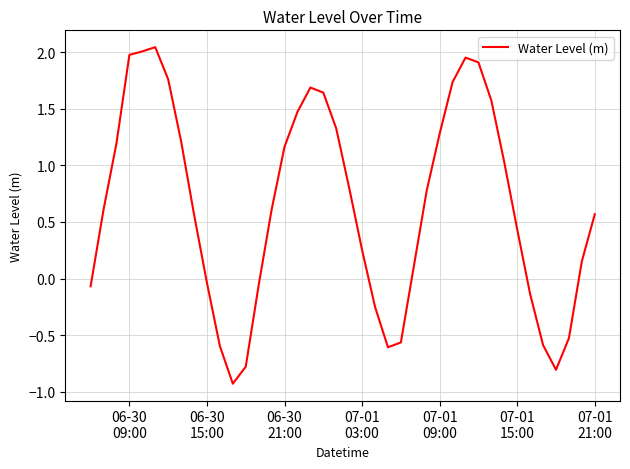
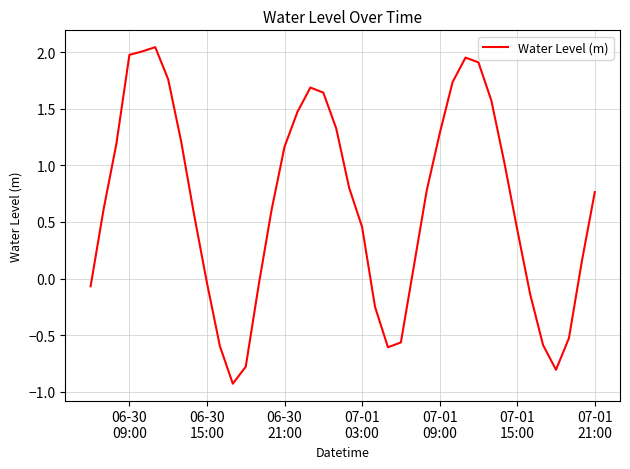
07-01 03:00: 0.25 -> 0.46
07-01 21:00: 0.57 -> 0.76
